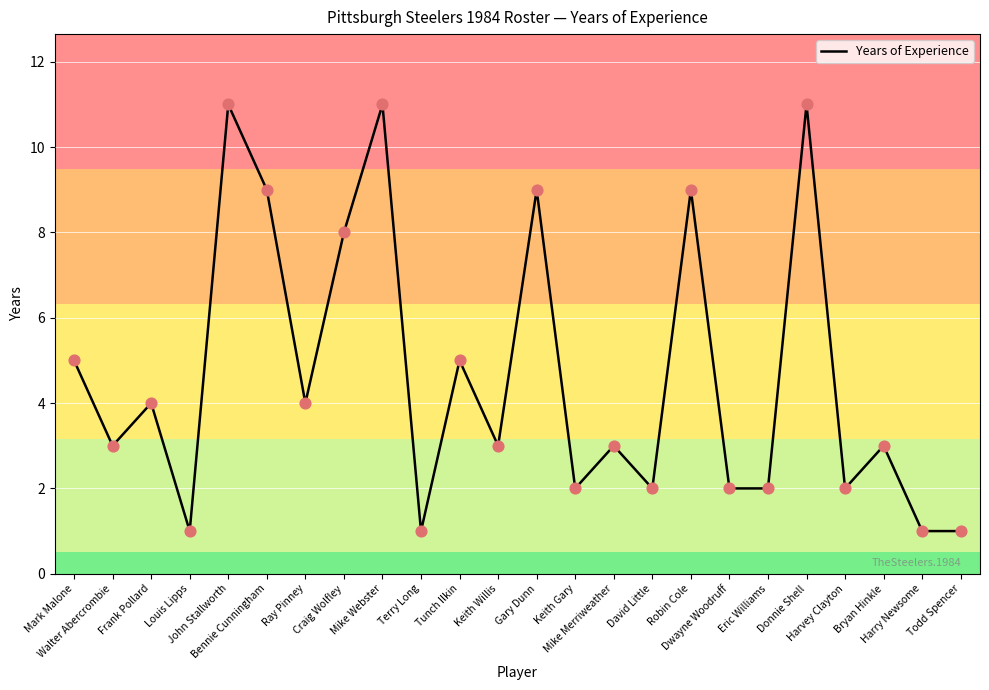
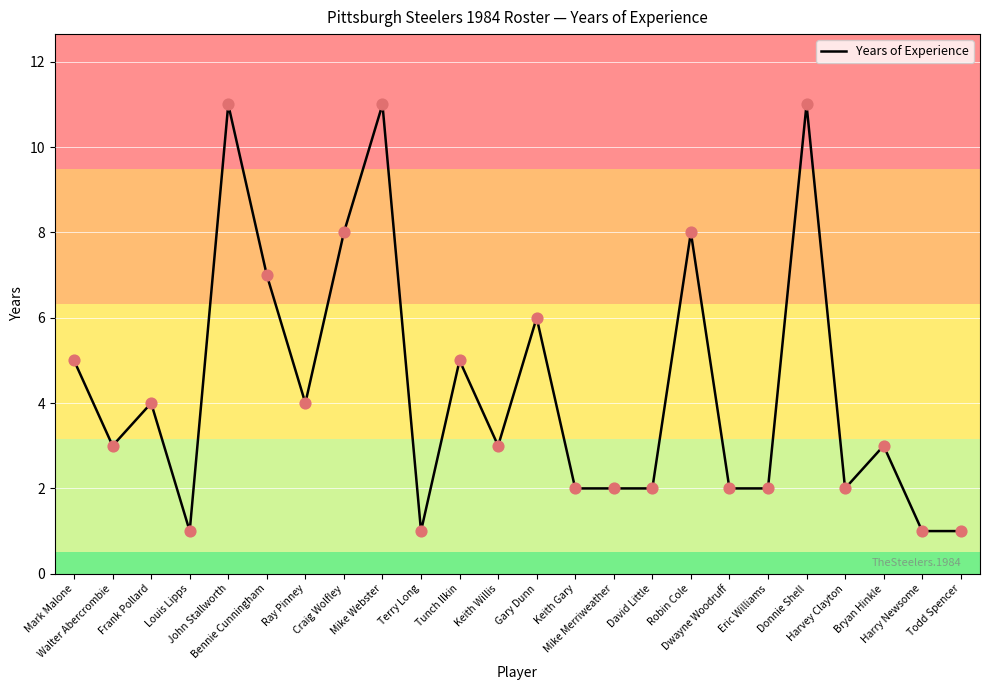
Bennie Cunningham: 9 -> 7
Gary Dunn: 9 -> 6
Mike Merriweather: 3 -> 2
Robin Cole: 9 -> 8
